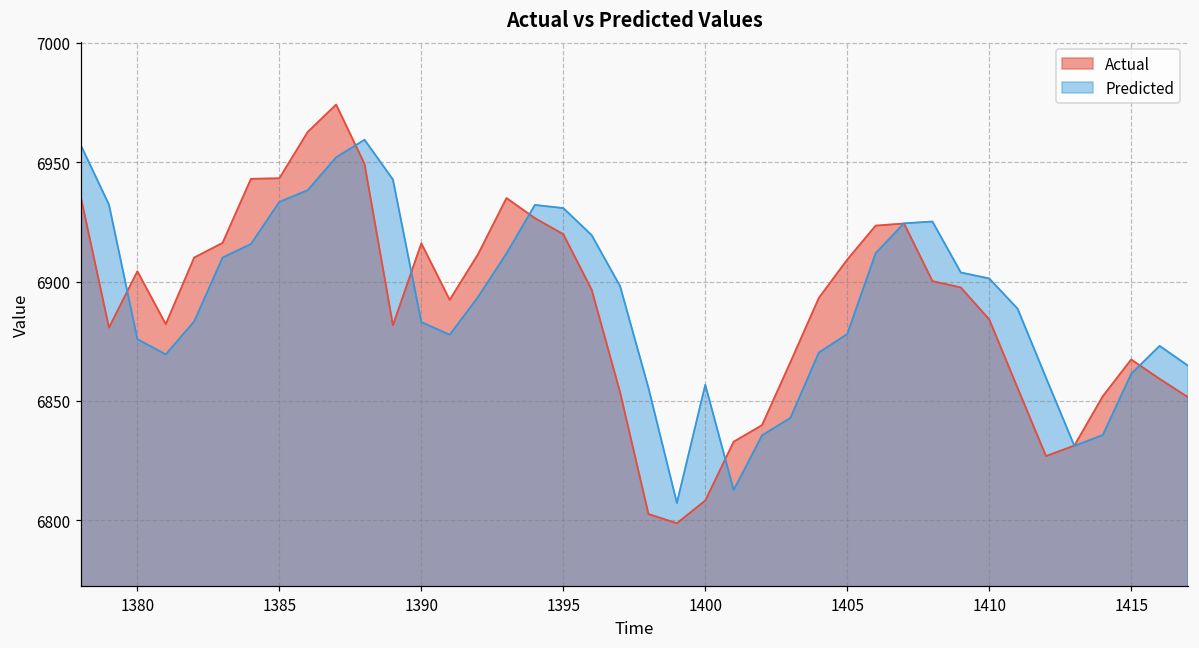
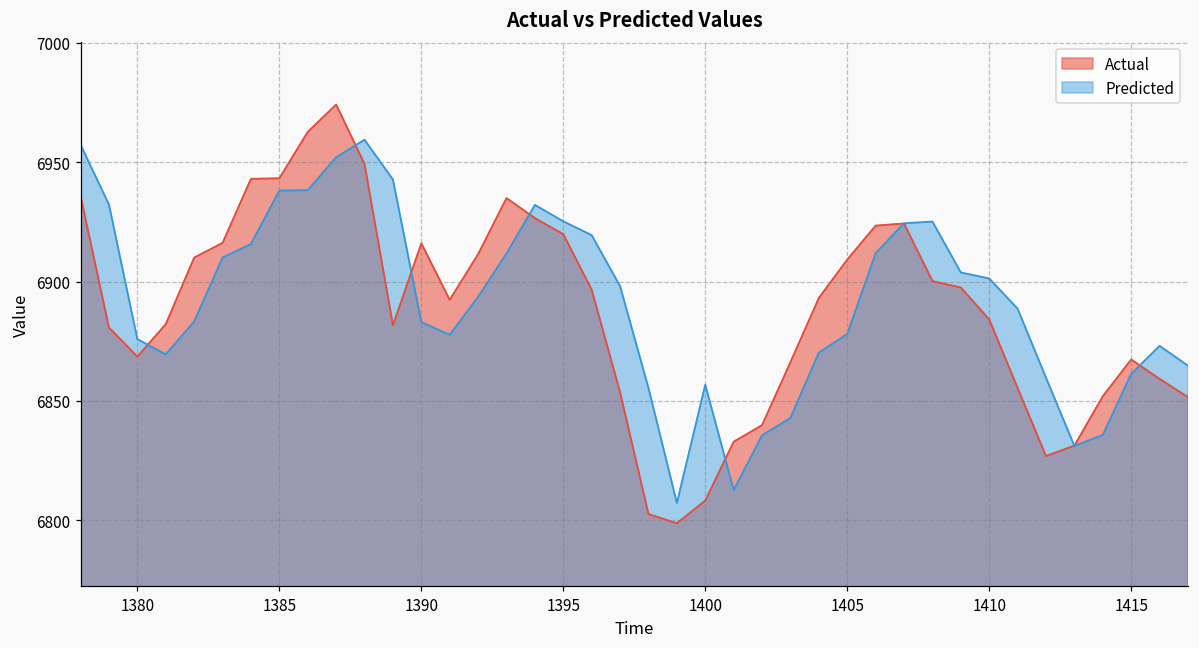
Actual, 1380: 6904 -> 6869
Predicted, 1385: 6933 -> 6938
Predicted, 1395: 6931 -> 6925
